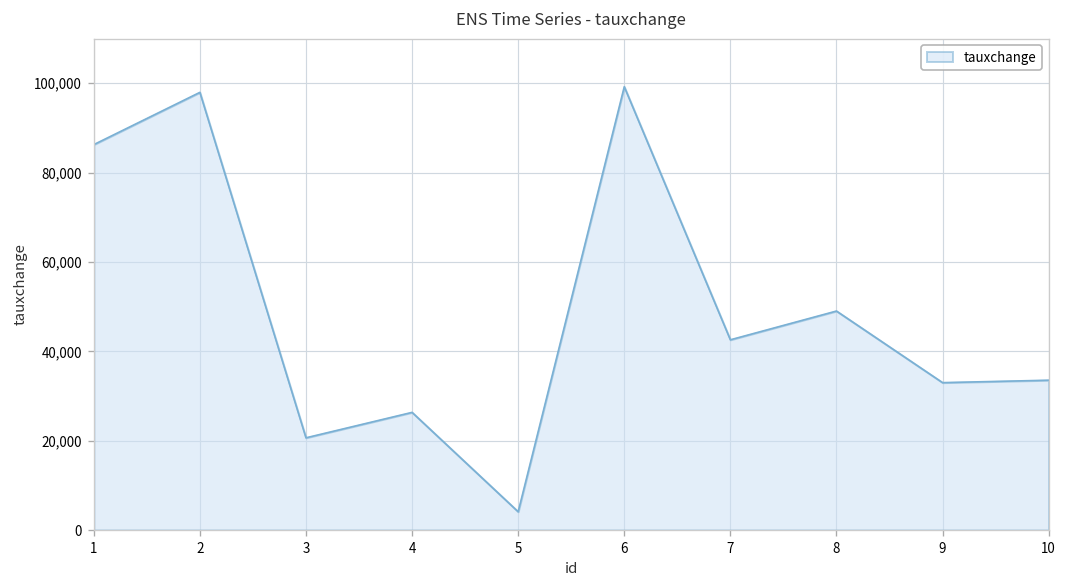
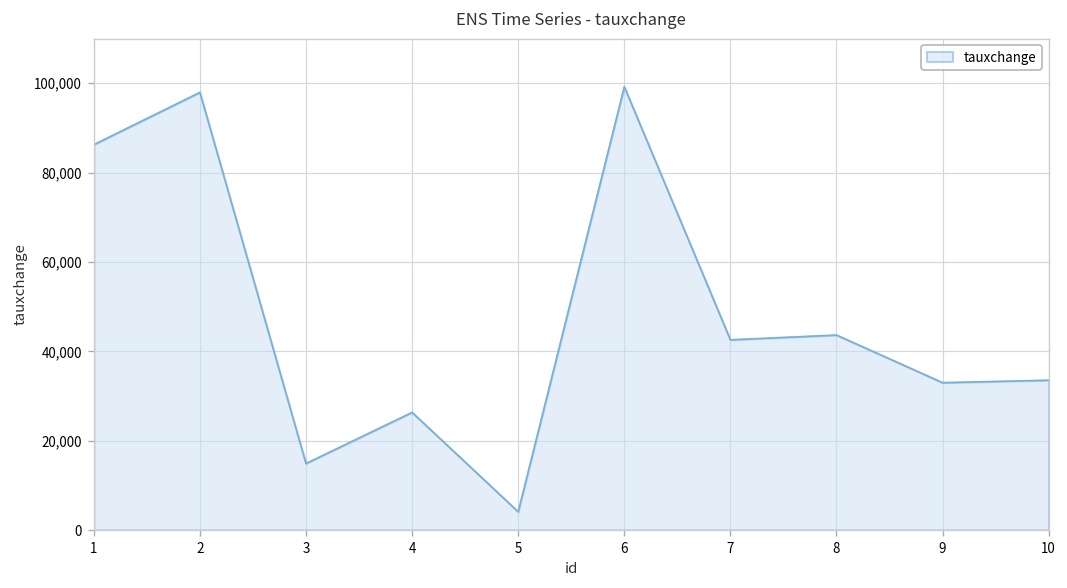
3: 21,000 -> 15,000
8: 49,000 -> 44,000
